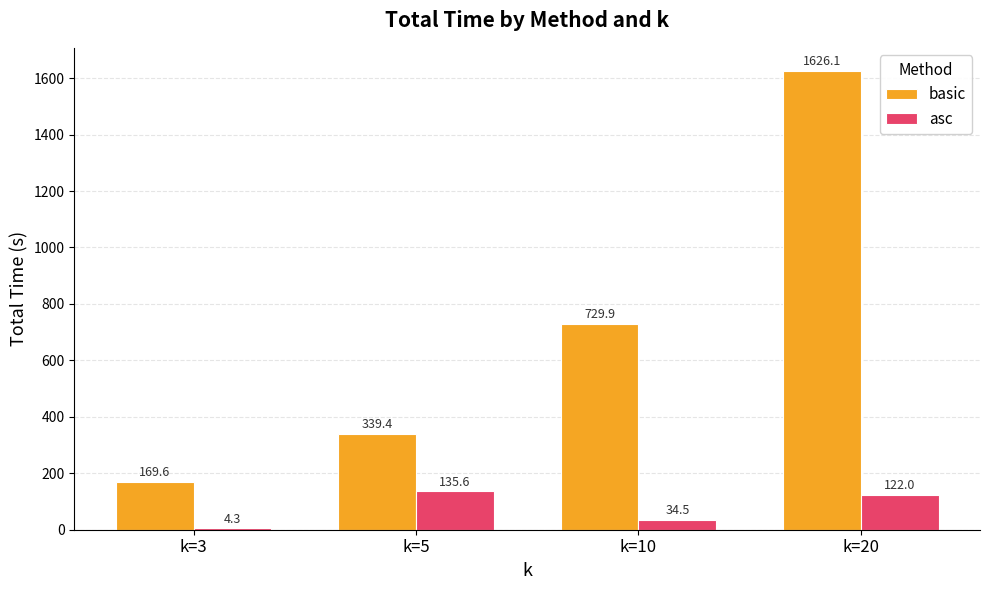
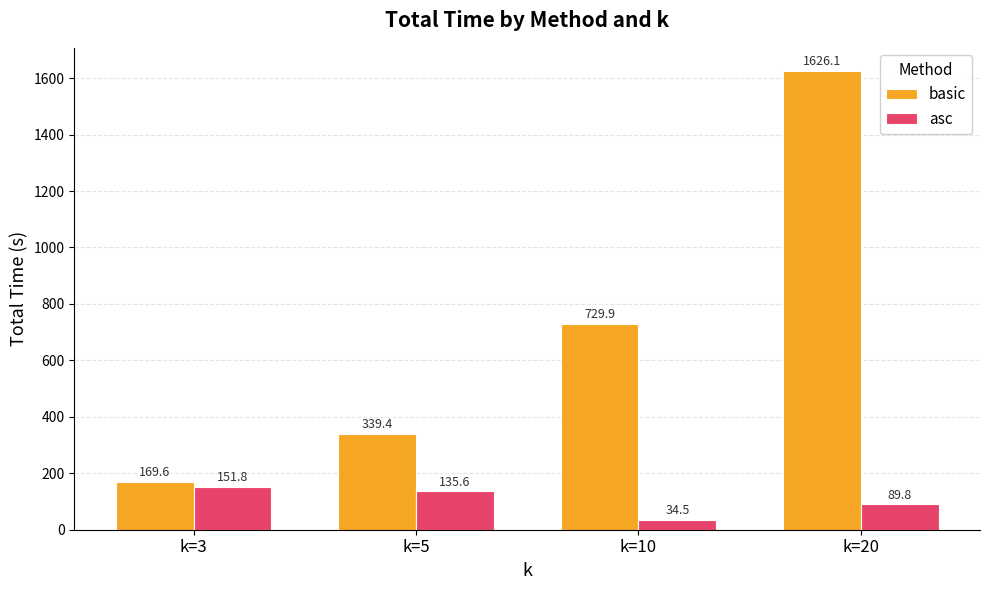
asc, k=3: 4.3 -> 151.8
asc, k=20: 122.0 -> 89.8
